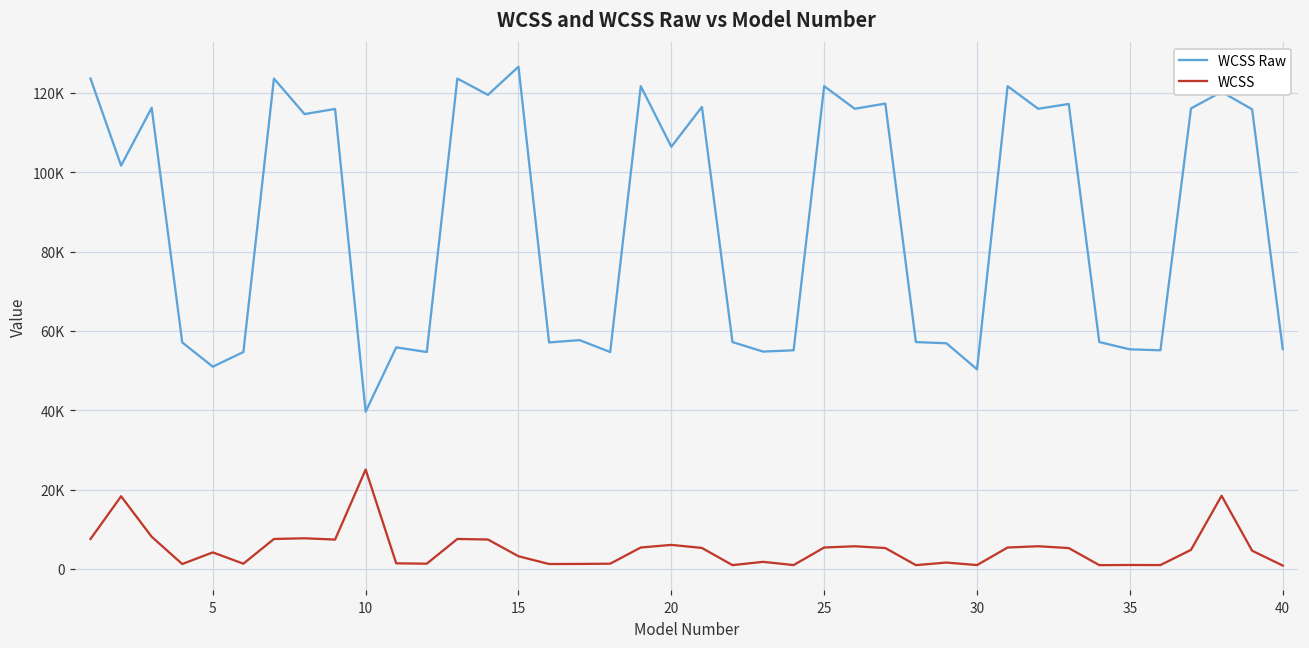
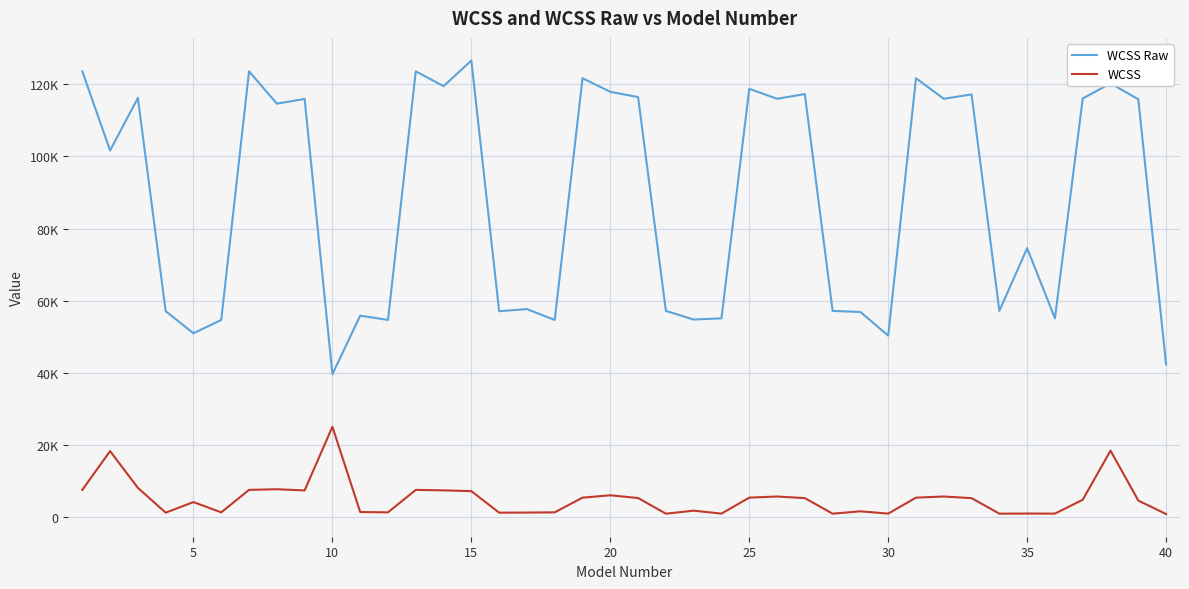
WCSS, 15: 3000 -> 7000
WCSS Raw, 20: 106000 -> 118000
WCSS Raw, 25: 122000 -> 119000
WCSS Raw, 35: 55000 -> 75000
WCSS Raw, 40: 55000 -> 42000
